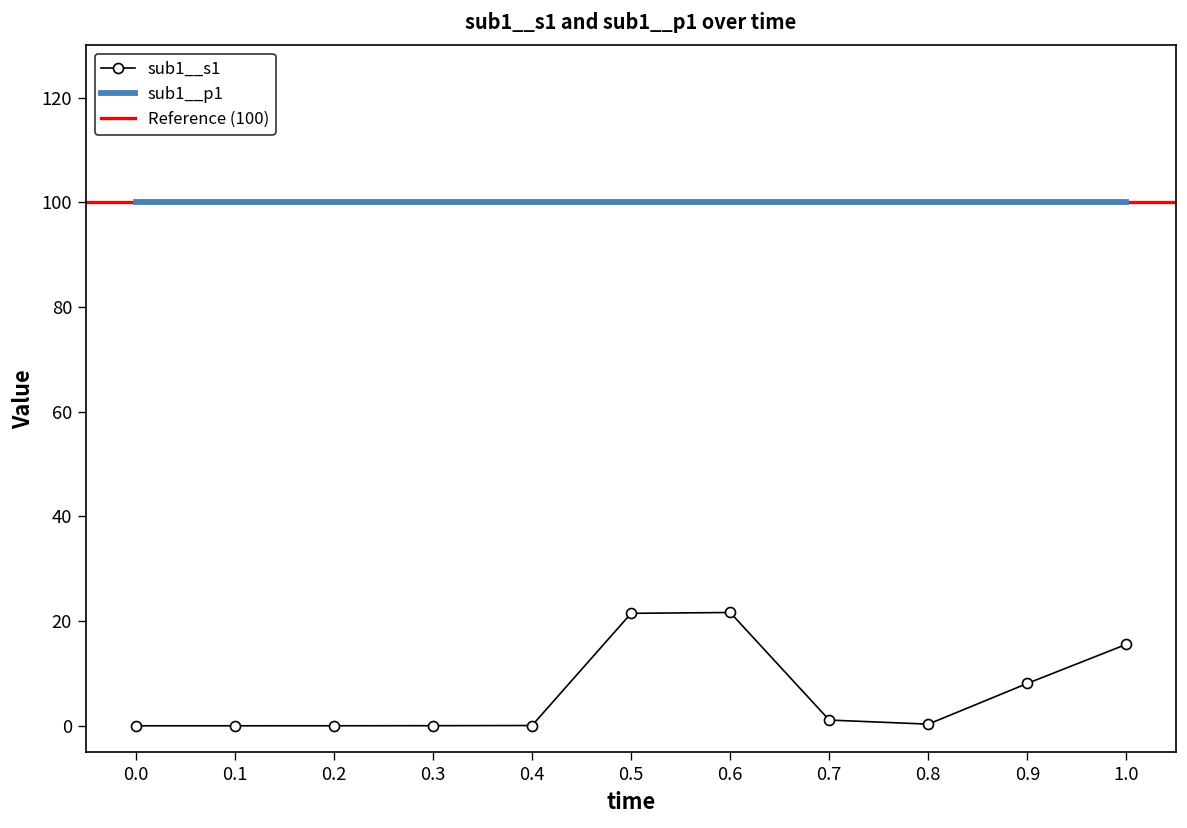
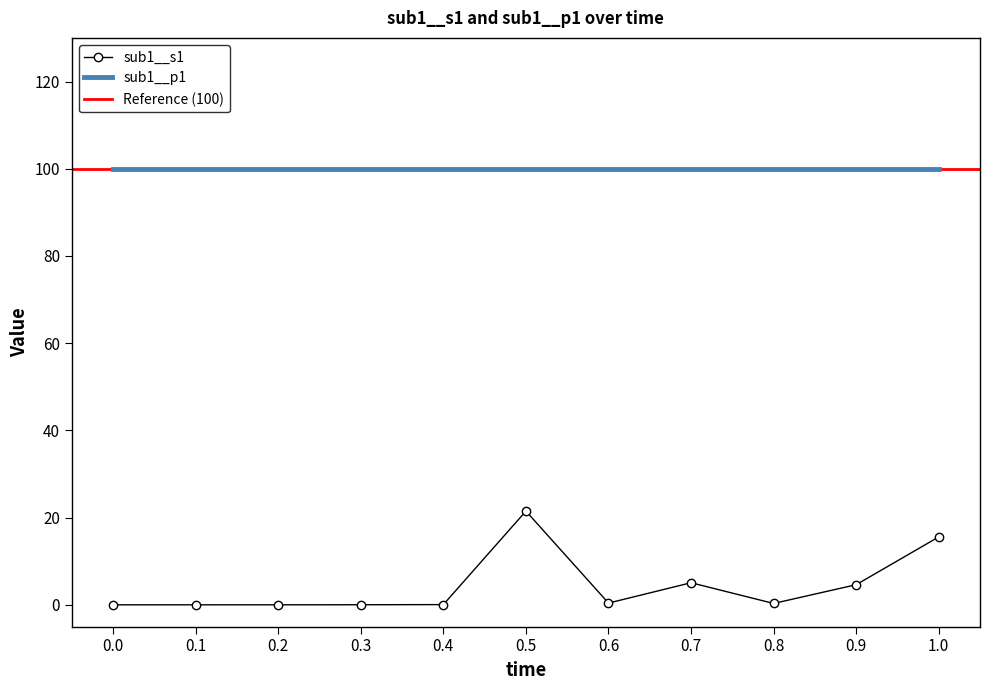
sub1__s1, 0.6: 22 -> 0
sub1__s1, 0.7: 1 -> 5
sub1__s1, 0.9: 8 -> 5
